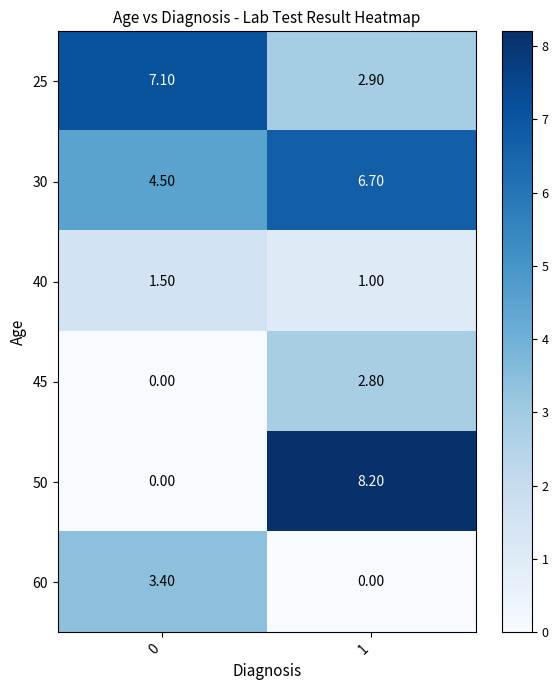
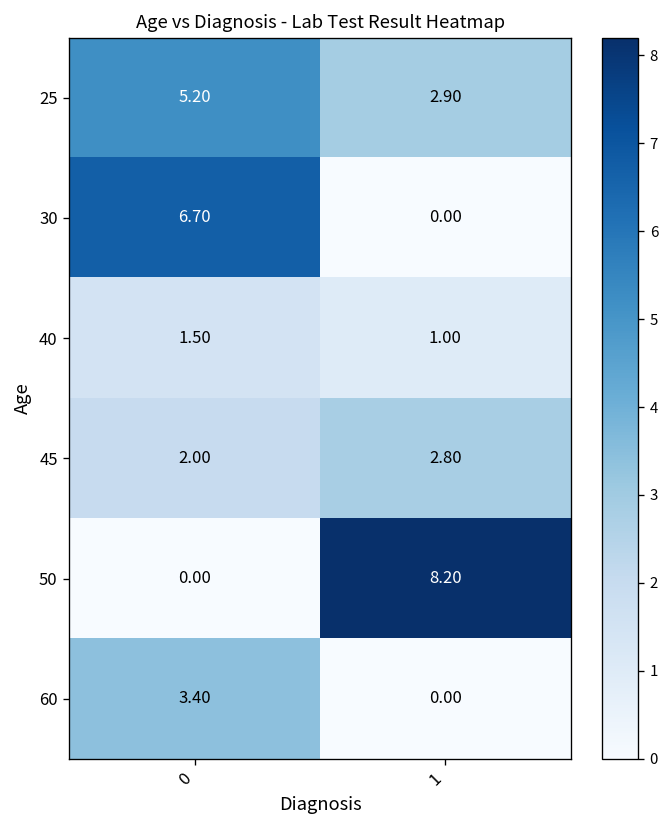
25, 0: 7.10 -> 5.20
30, 0: 4.50 -> 6.70
30, 1: 6.70 -> 0.00
45, 0: 0.00 -> 2.00
